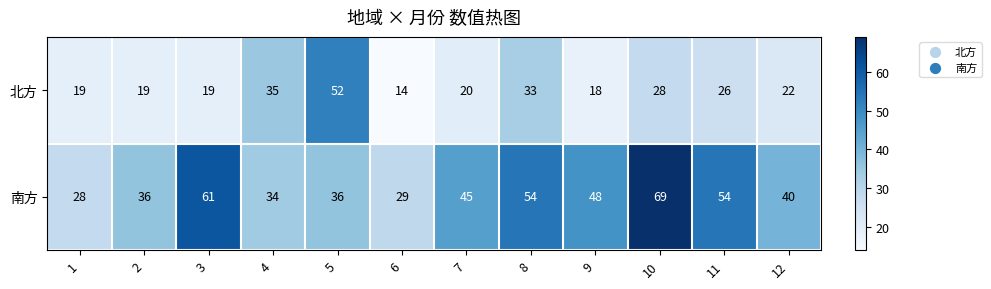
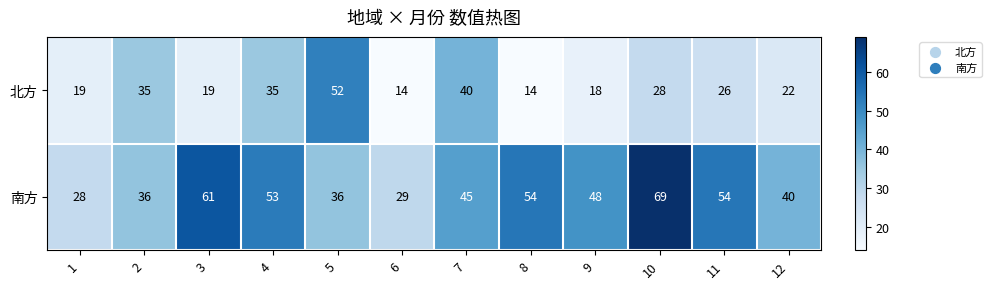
北方, 2: 19 -> 35
北方, 7: 20 -> 40
北方, 8: 33 -> 14
南方, 4: 34 -> 53
